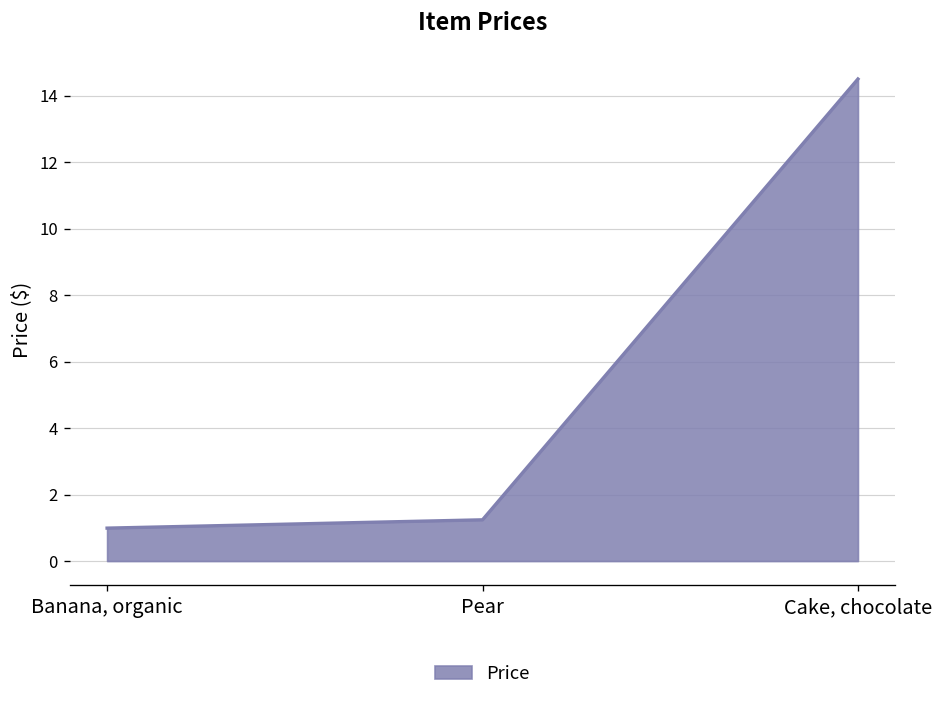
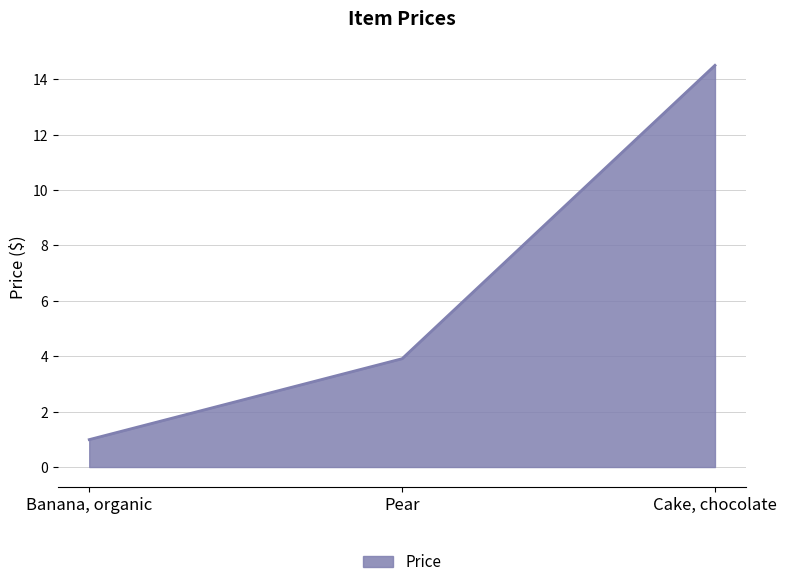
Pear: 1.2 -> 3.9
